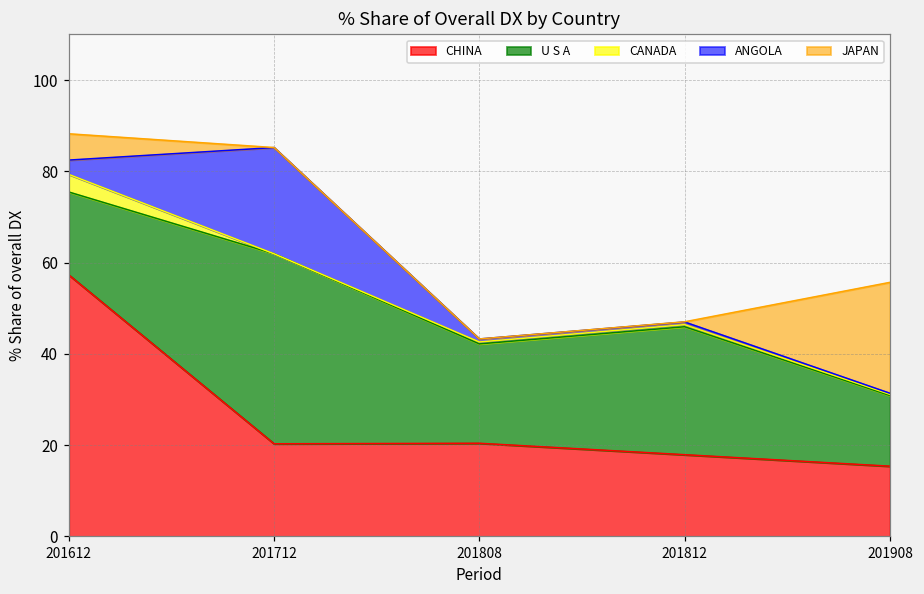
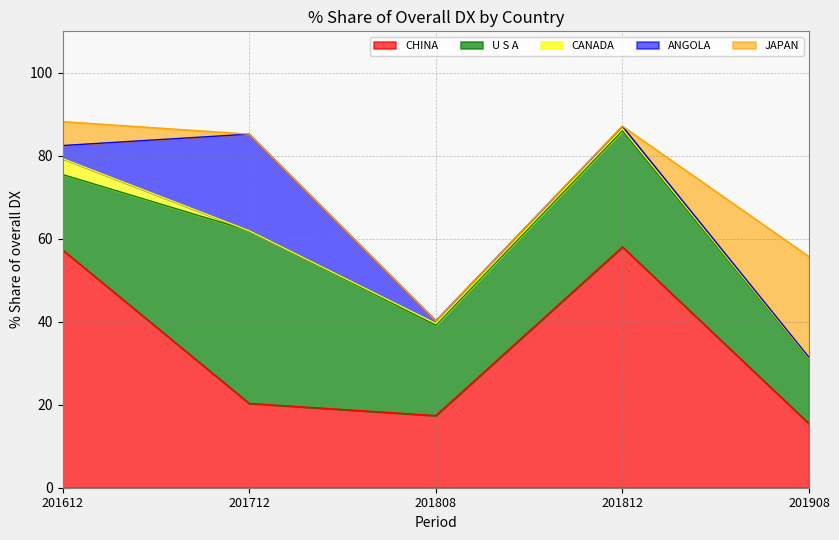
CHINA, 201808: 20 -> 17
CHINA, 201812: 18 -> 58
